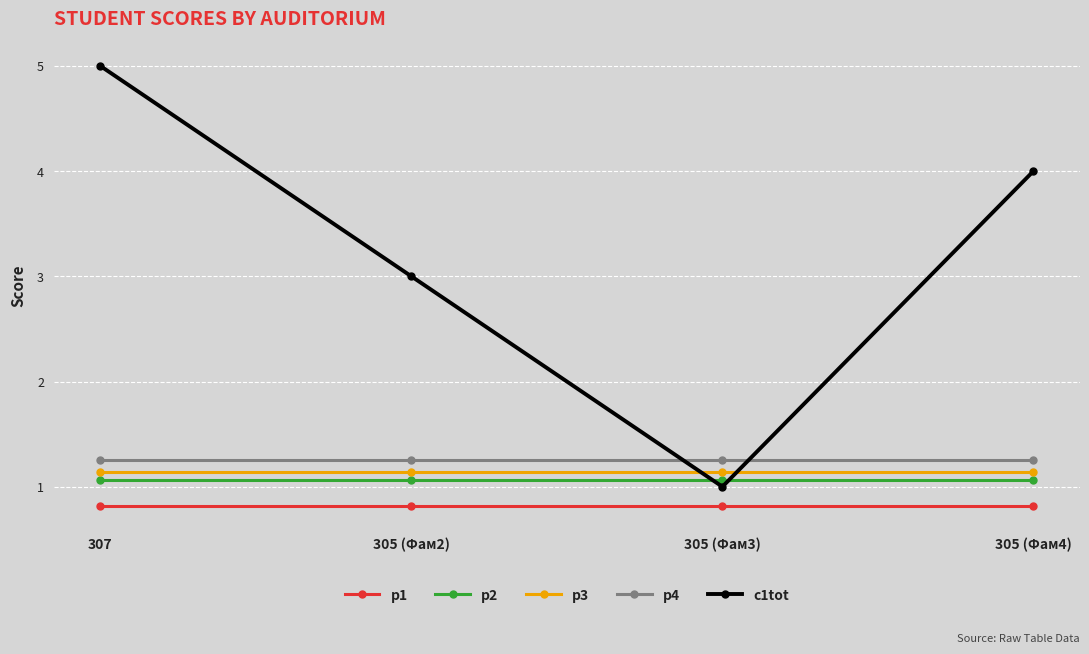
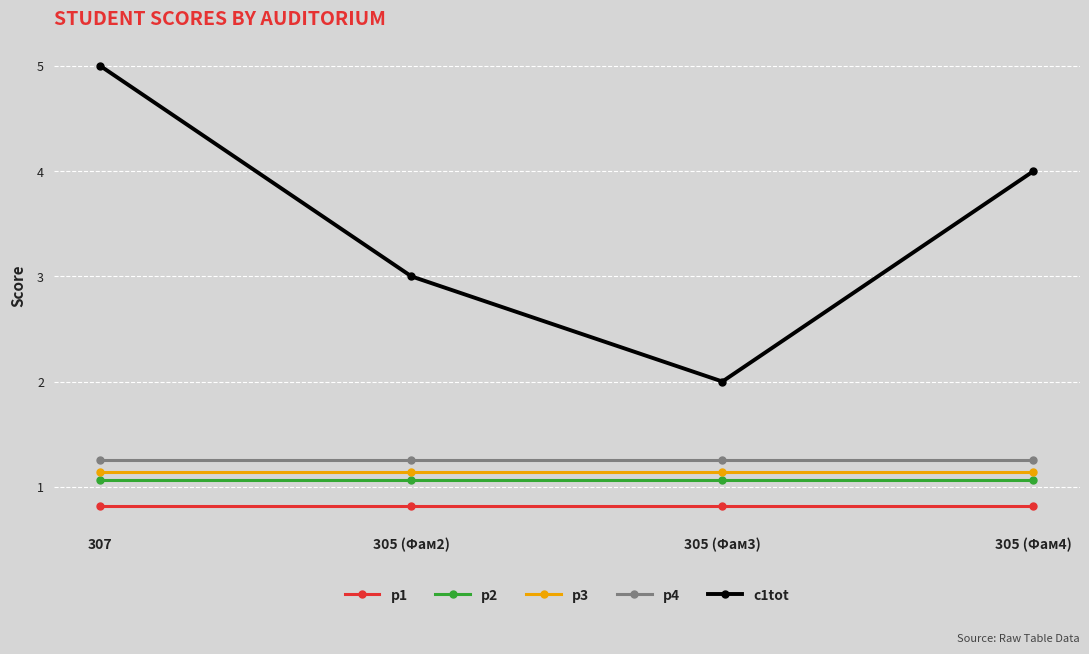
c1tot, 305 (Фам3): 1 -> 2
